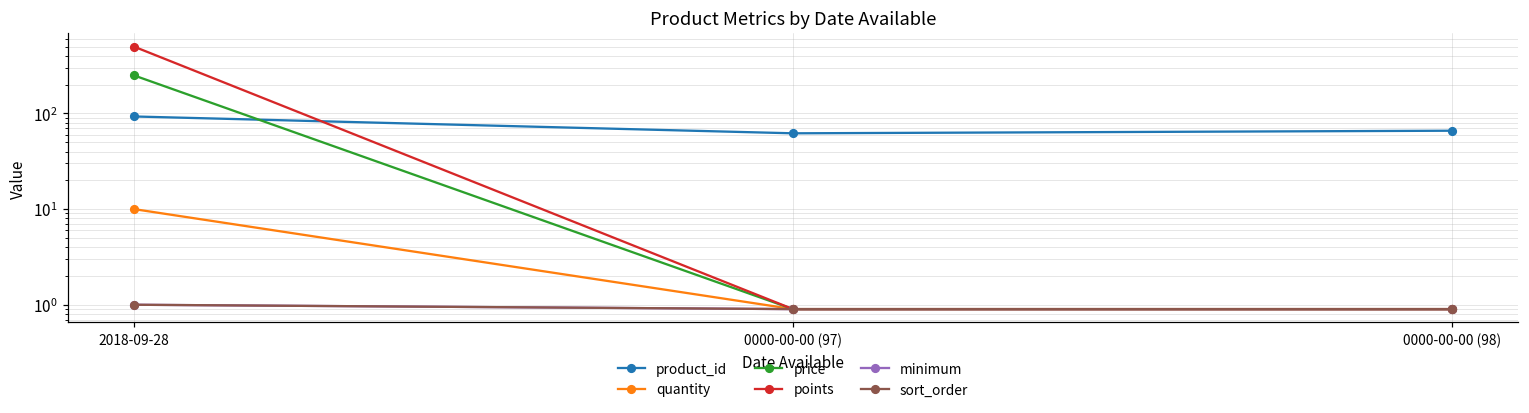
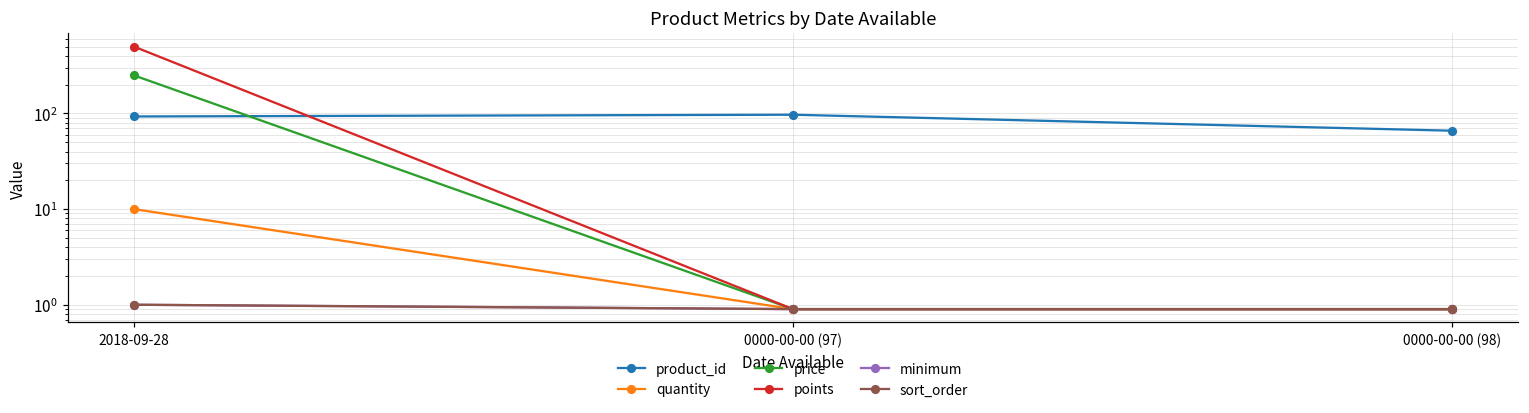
product_id, 0000-00-00 (97): 60 -> 100
